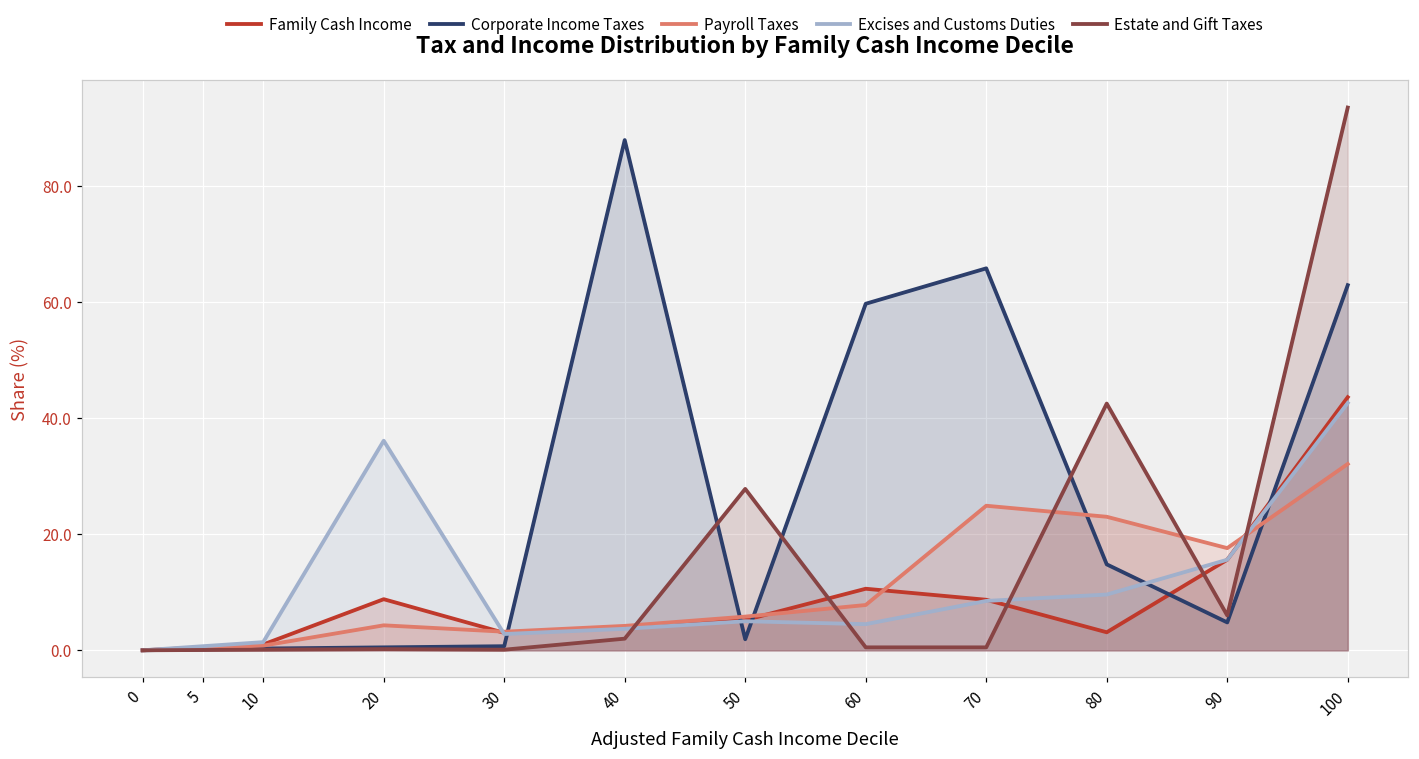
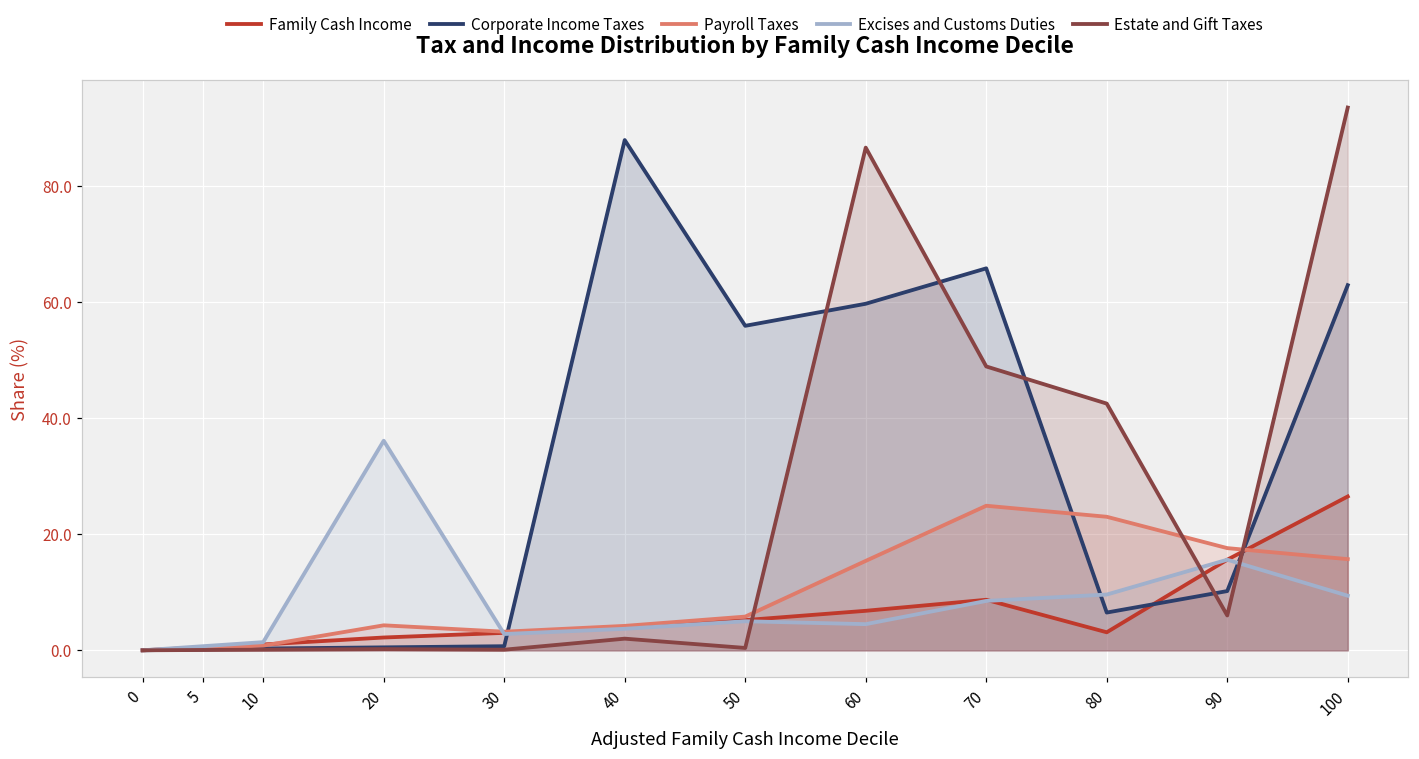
Family Cash Income, 20: 9 -> 2
Corporate Income Taxes, 50: 2 -> 56
Estate and Gift Taxes, 50: 28 -> 0
Family Cash Income, 60: 11 -> 7
Payroll Taxes, 60: 8 -> 15
Estate and Gift Taxes, 60: 1 -> 87
Estate and Gift Taxes, 70: 1 -> 49
Corporate Income Taxes, 80: 15 -> 7
Corporate Income Taxes, 90: 5 -> 10
Family Cash Income, 100: 44 -> 27
Payroll Taxes, 100: 32 -> 16
Excises and Customs Duties, 100: 43 -> 9
